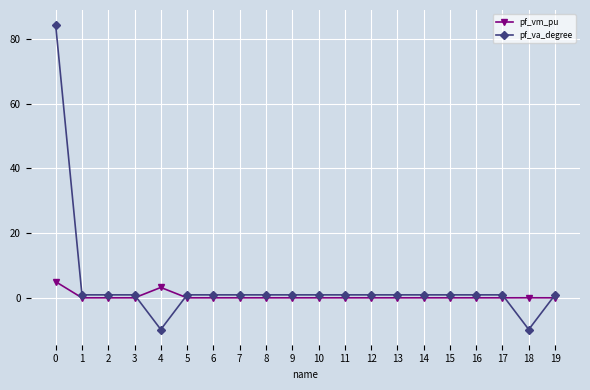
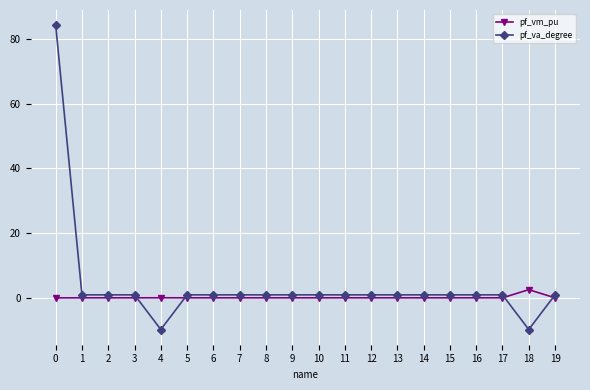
pf_vm_pu, 0: 5 -> 0
pf_vm_pu, 4: 3 -> 0
pf_vm_pu, 18: 0 -> 3
